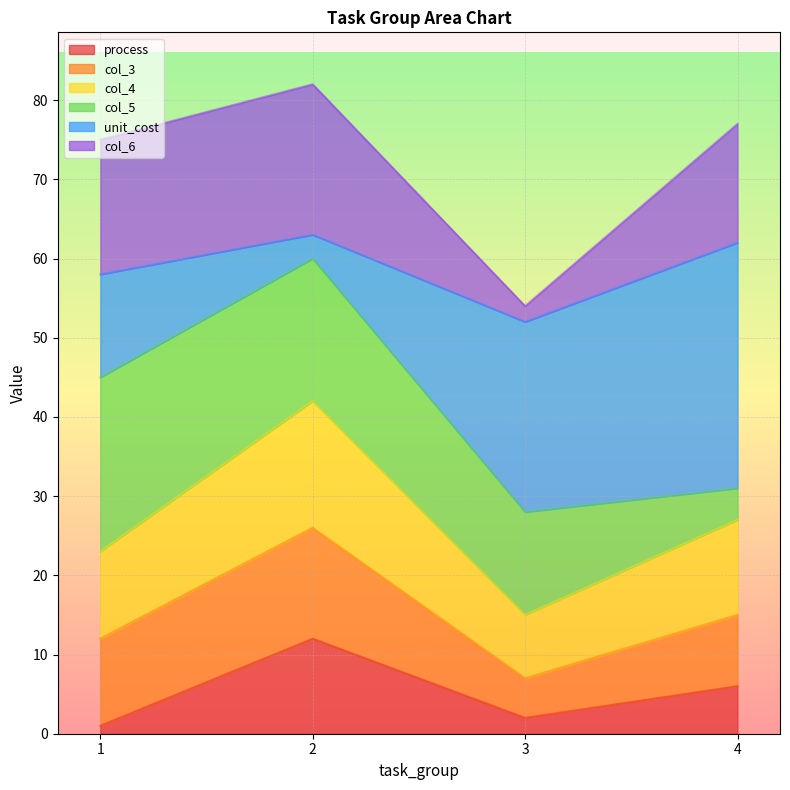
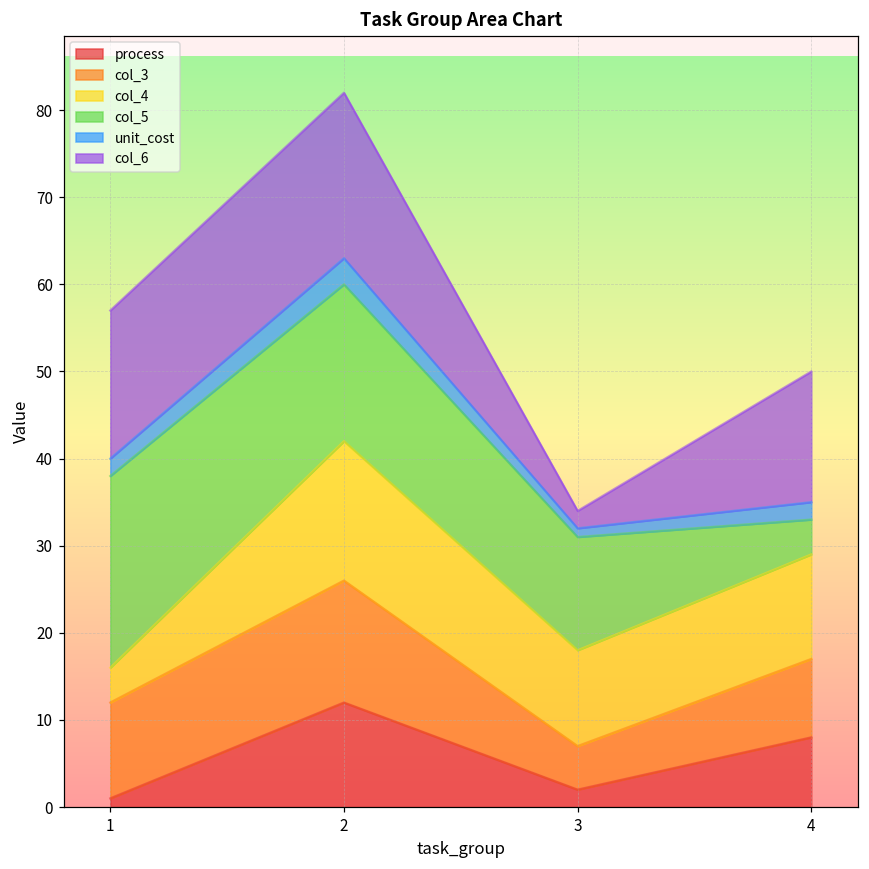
col_4, 1: 11 -> 4
unit_cost, 1: 13 -> 2
col_4, 3: 8 -> 11
unit_cost, 3: 24 -> 1
process, 4: 6 -> 8
unit_cost, 4: 31 -> 2
